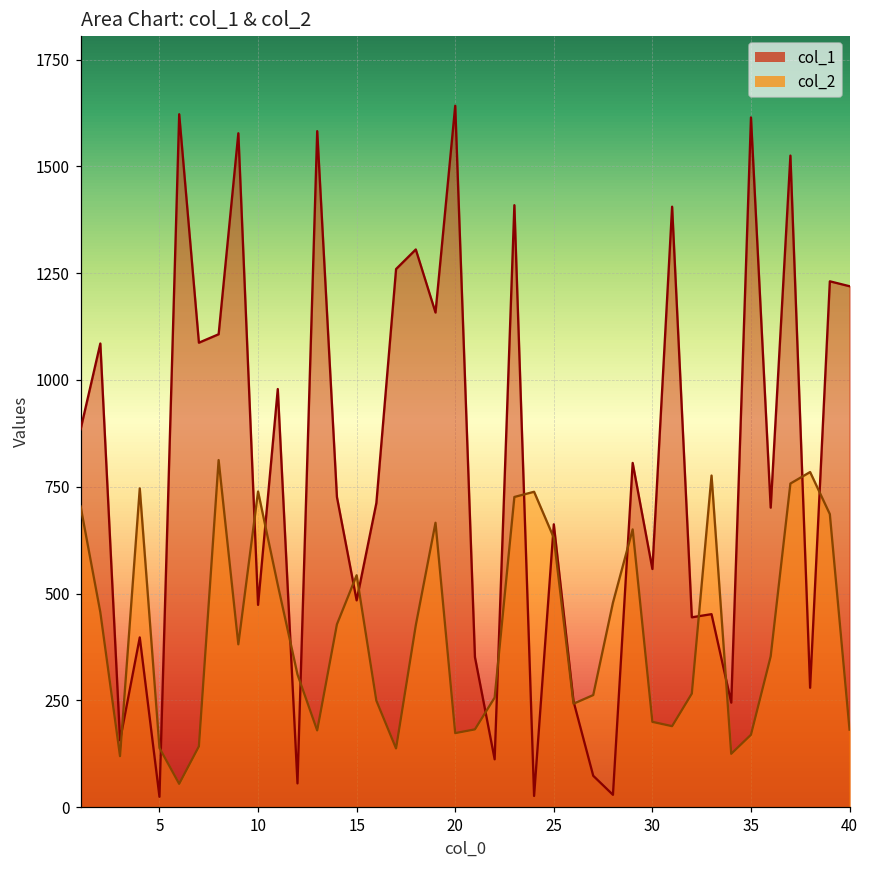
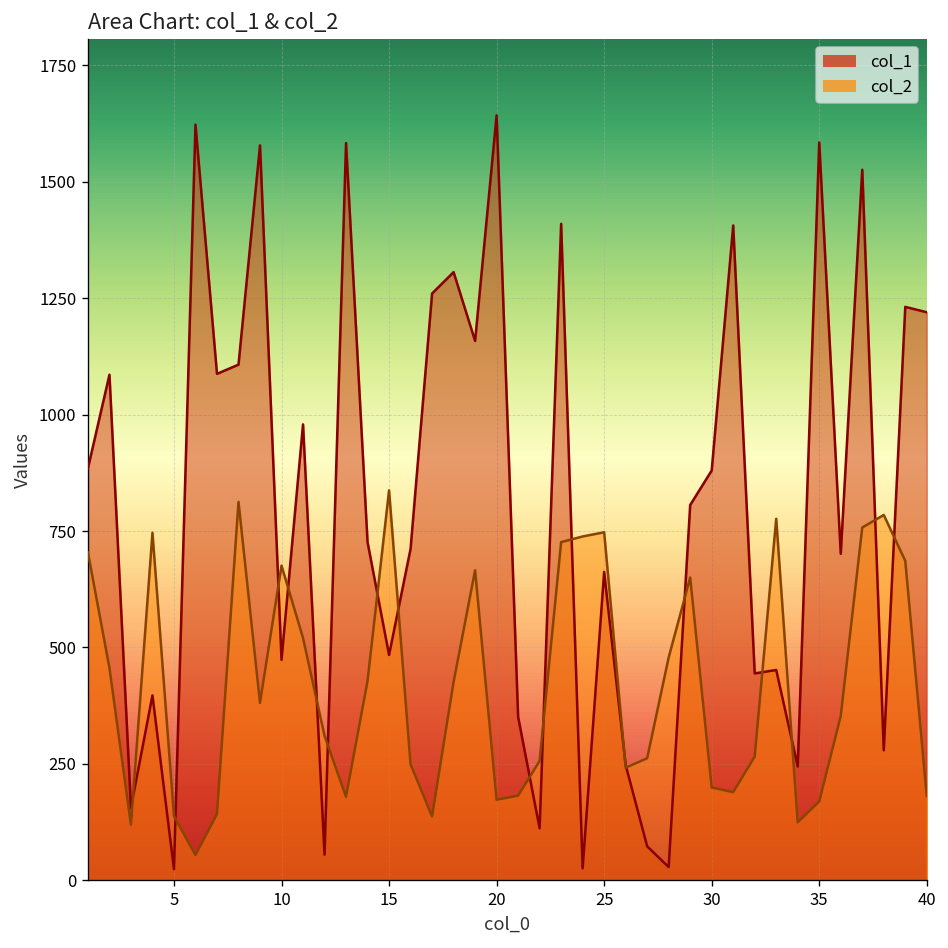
col_2, 10: 740 -> 680
col_2, 15: 540 -> 840
col_2, 25: 630 -> 750
col_1, 30: 560 -> 880
col_1, 35: 1610 -> 1580
